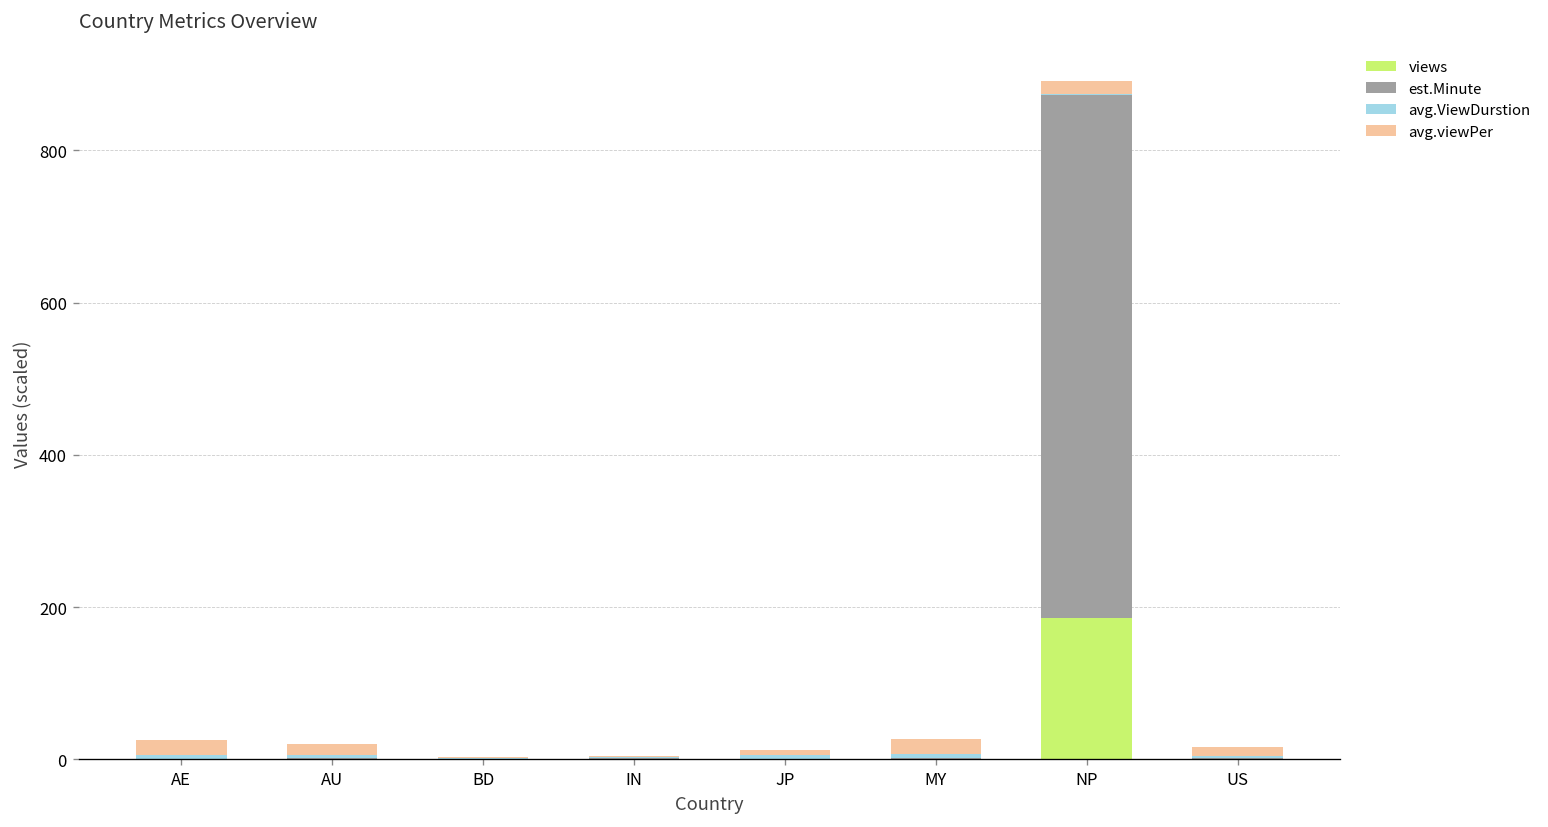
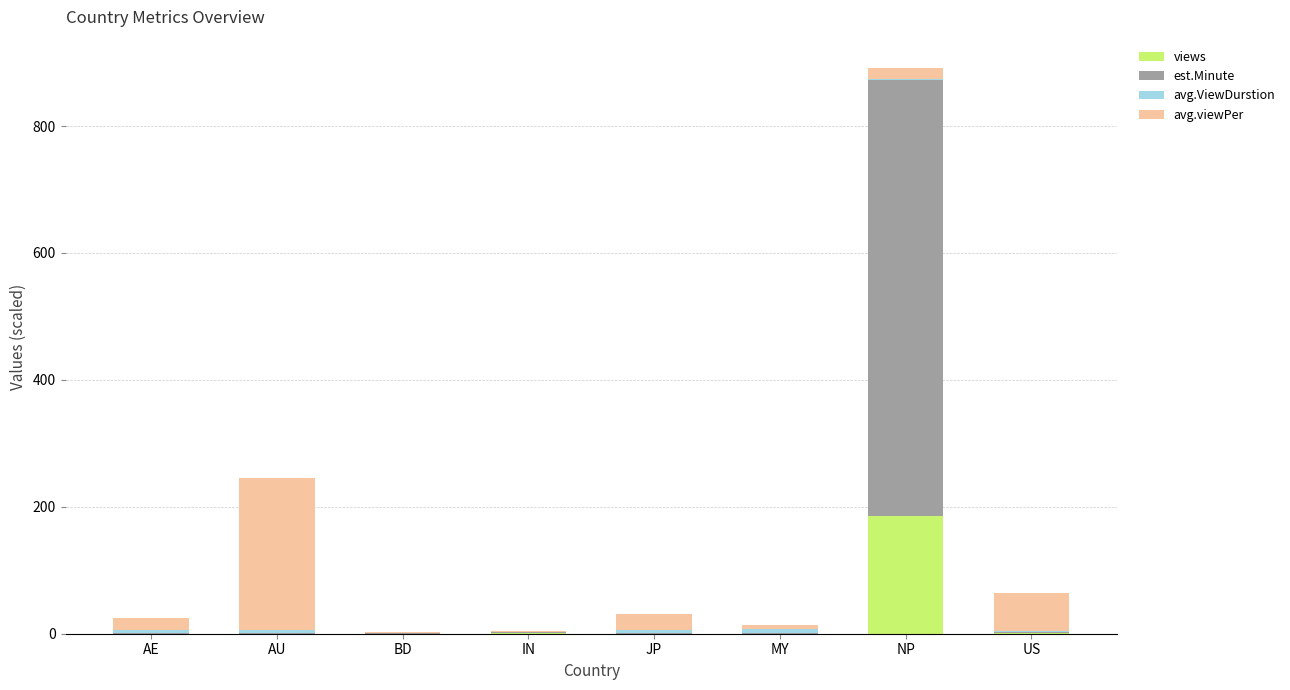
avg.viewPer, AU: 10 -> 240
avg.viewPer, JP: 10 -> 30
avg.viewPer, MY: 20 -> 10
avg.viewPer, US: 10 -> 60
